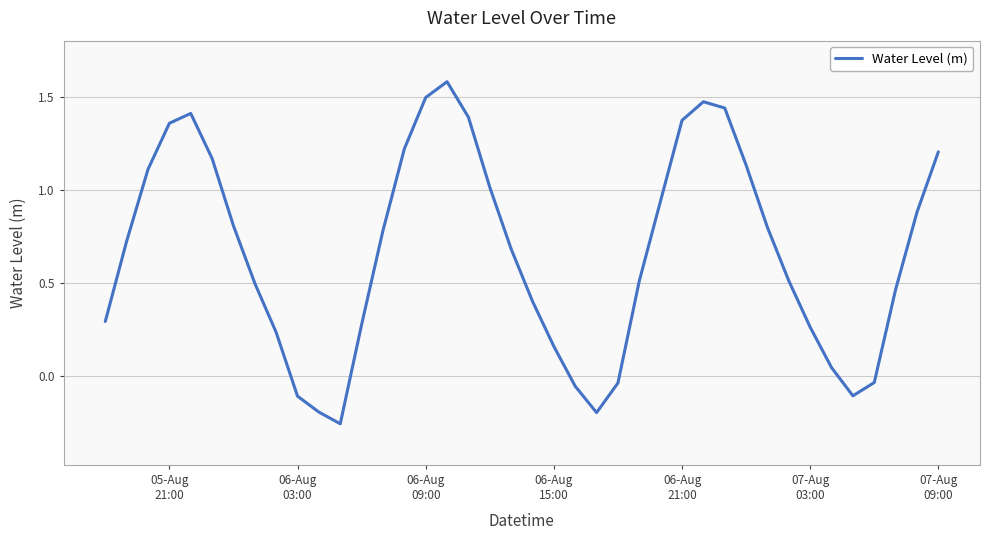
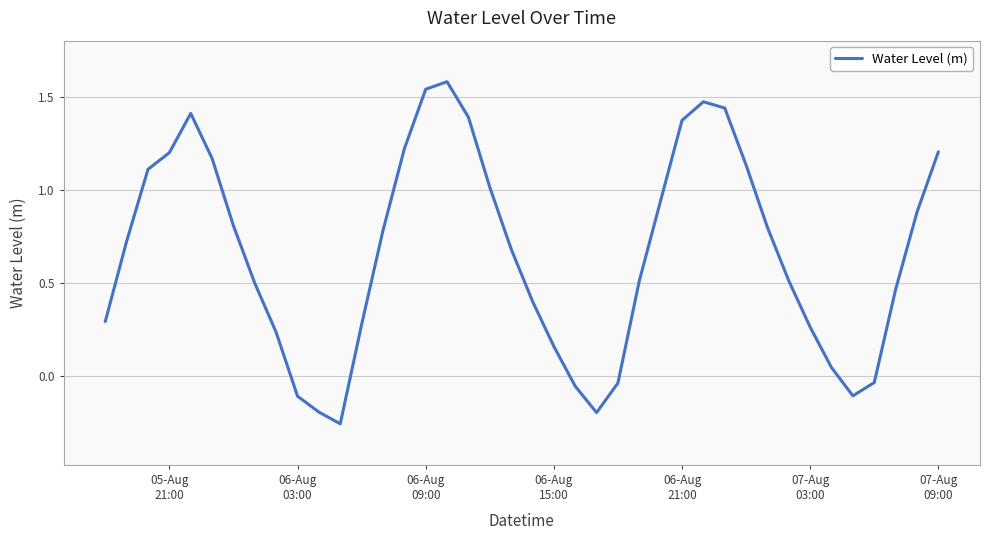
05-Aug 21:00: 1.36 -> 1.20
06-Aug 09:00: 1.50 -> 1.54
